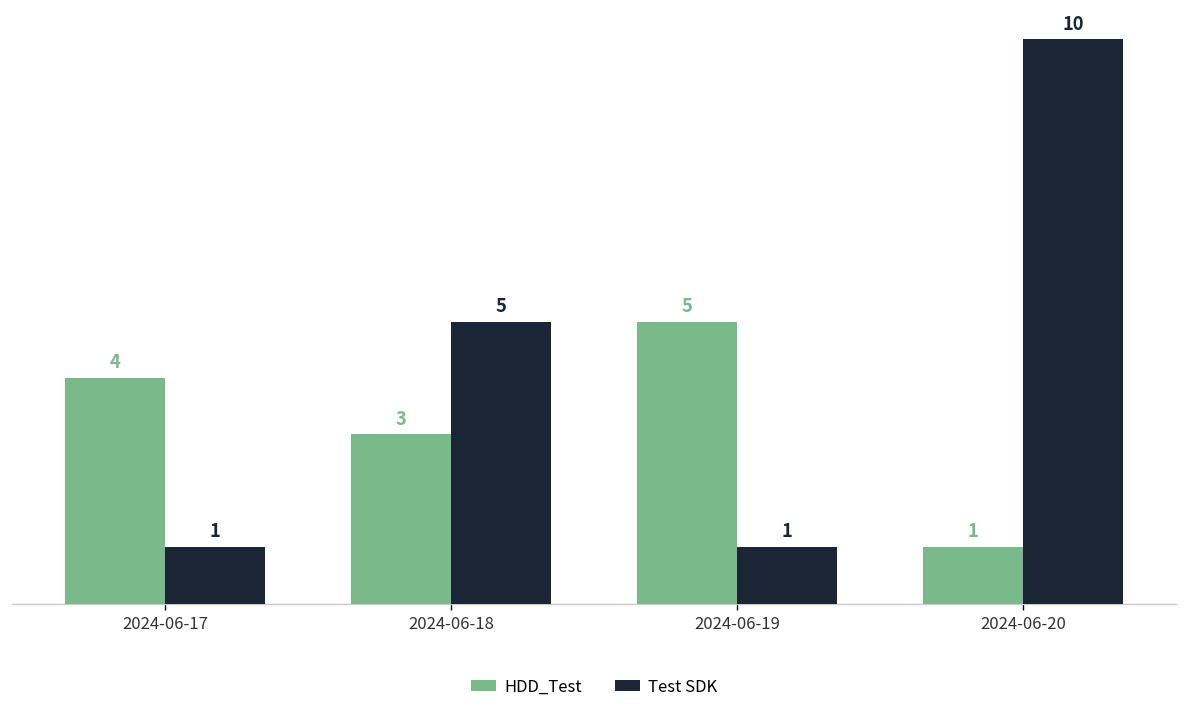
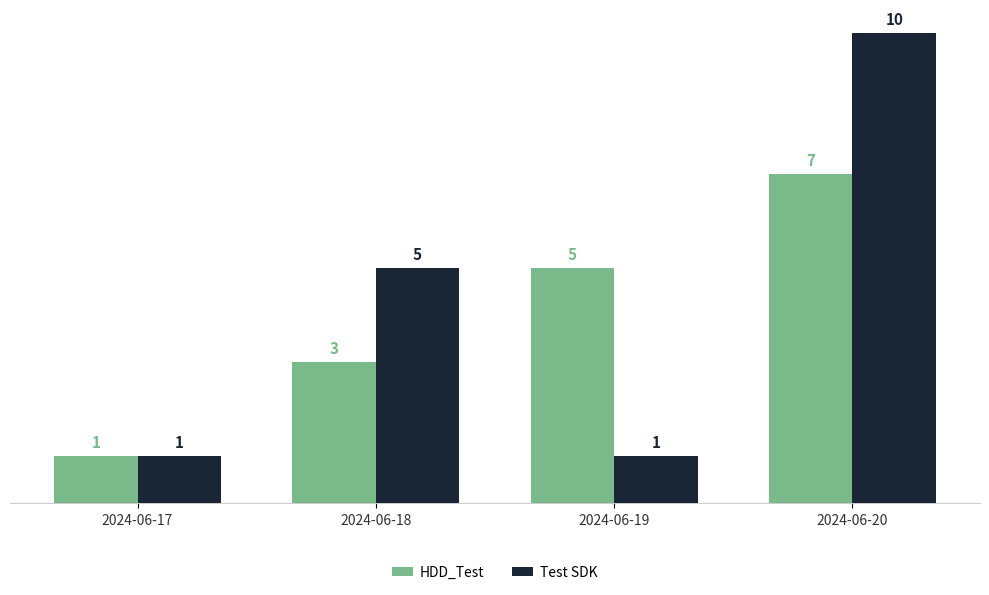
HDD_Test, 2024-06-17: 4 -> 1
HDD_Test, 2024-06-20: 1 -> 7
